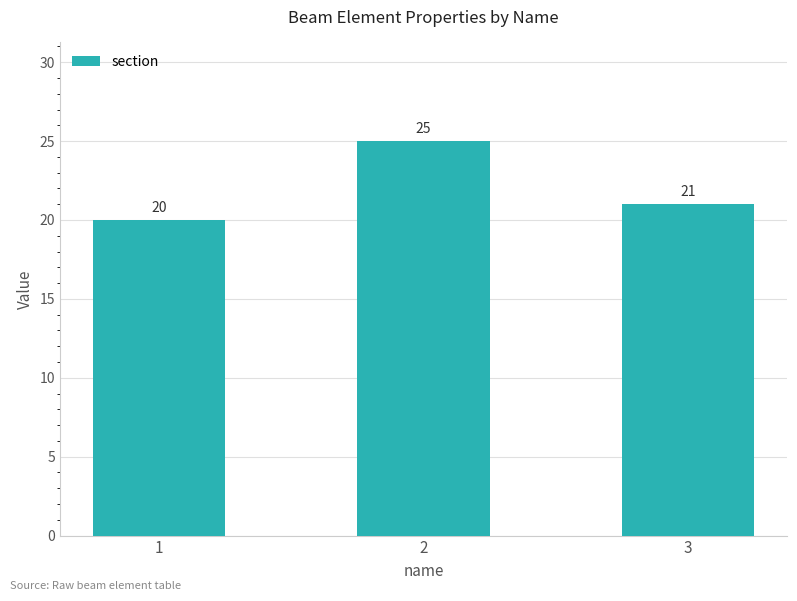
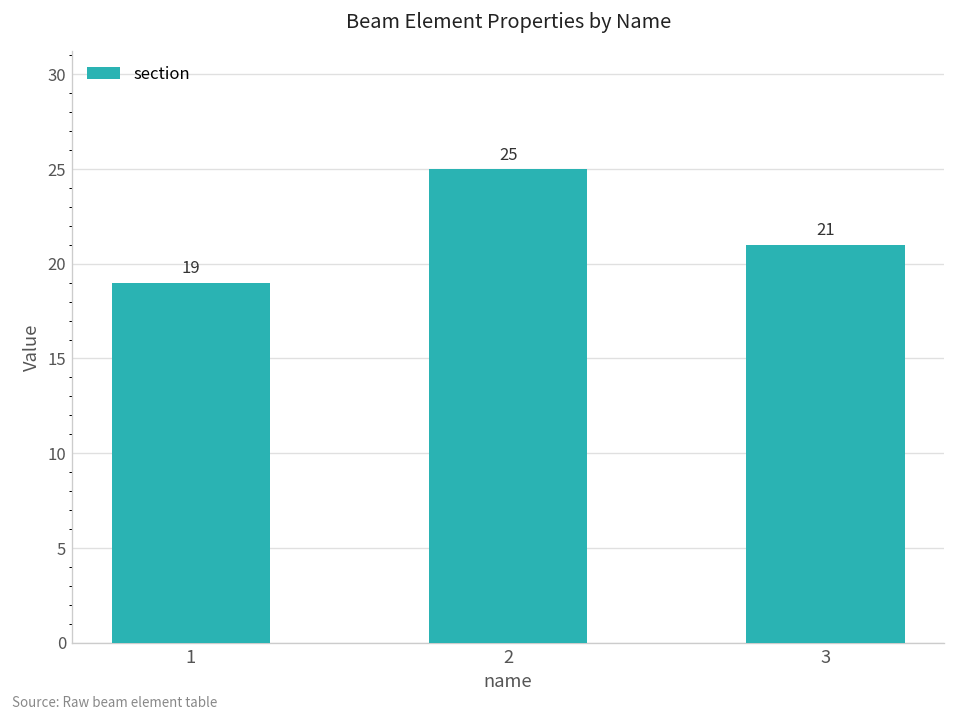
1: 20 -> 19
